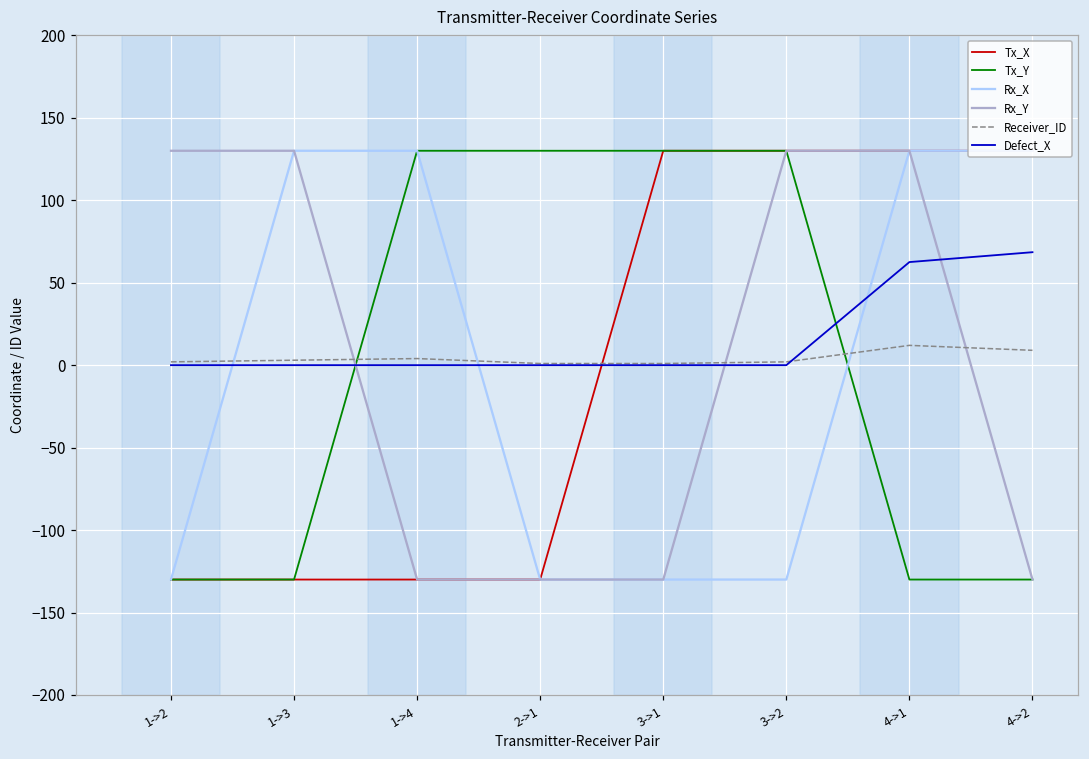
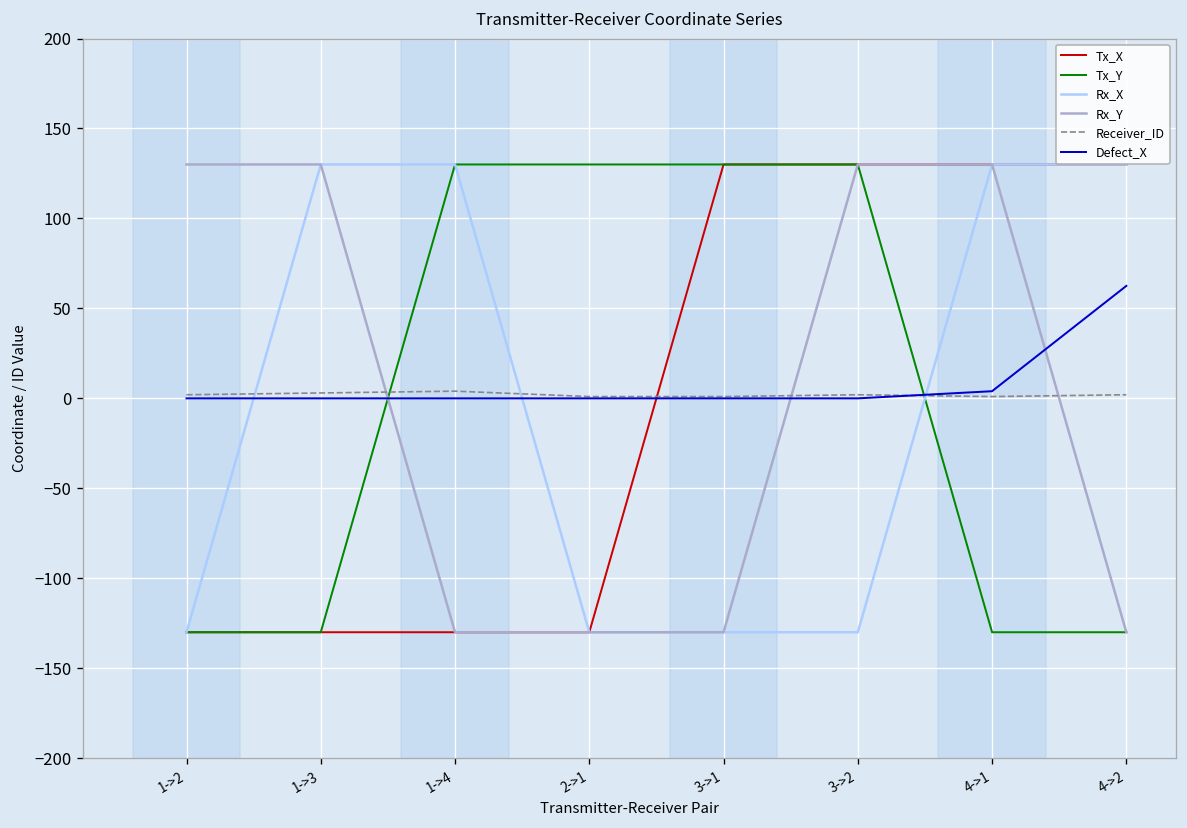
Receiver_ID, 4->1: 12 -> 1
Defect_X, 4->1: 63 -> 4
Receiver_ID, 4->2: 9 -> 2
Defect_X, 4->2: 68 -> 63
